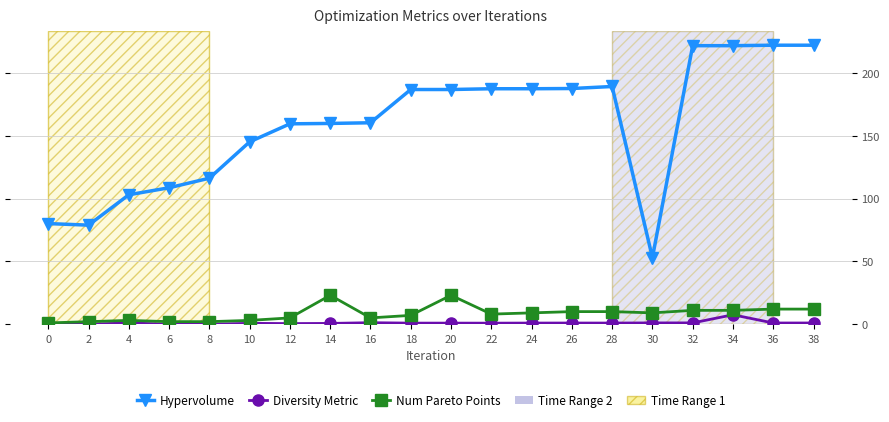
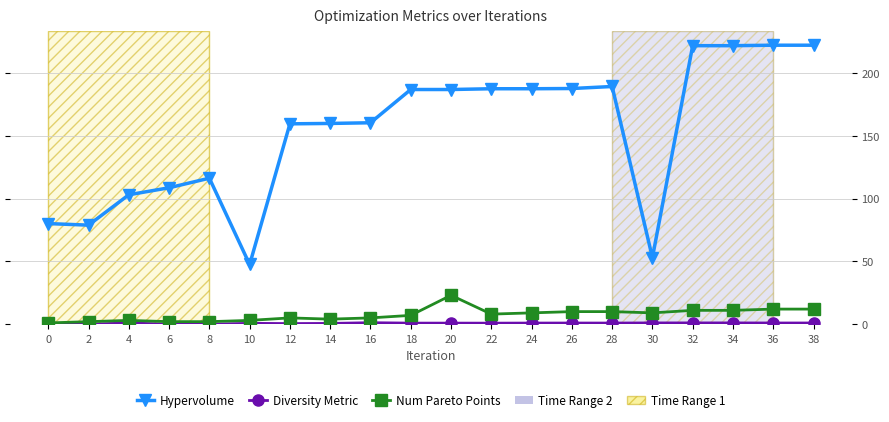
Hypervolume, 10: 145 -> 48
Num Pareto Points, 14: 23 -> 4
Diversity Metric, 34: 7 -> 1
